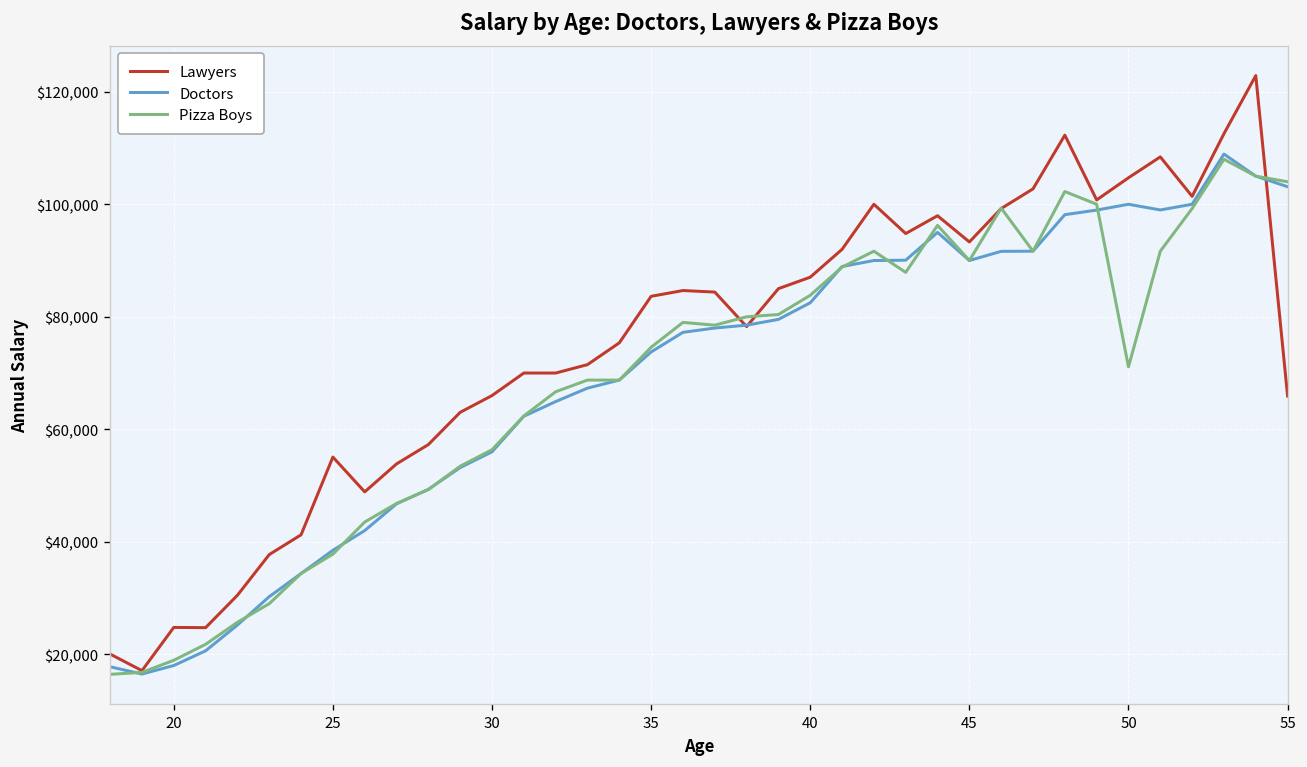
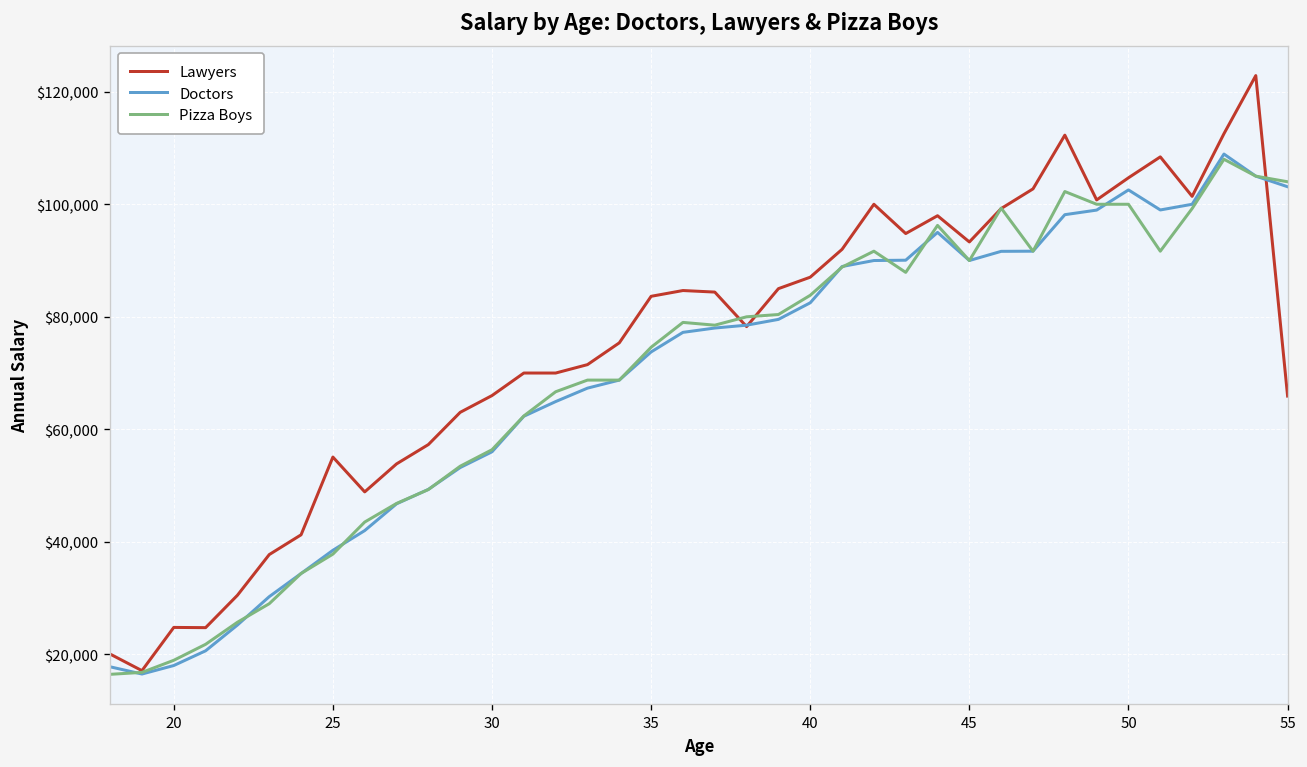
Doctors, 50: $100,000 -> $103,000
Pizza Boys, 50: $71,000 -> $100,000
